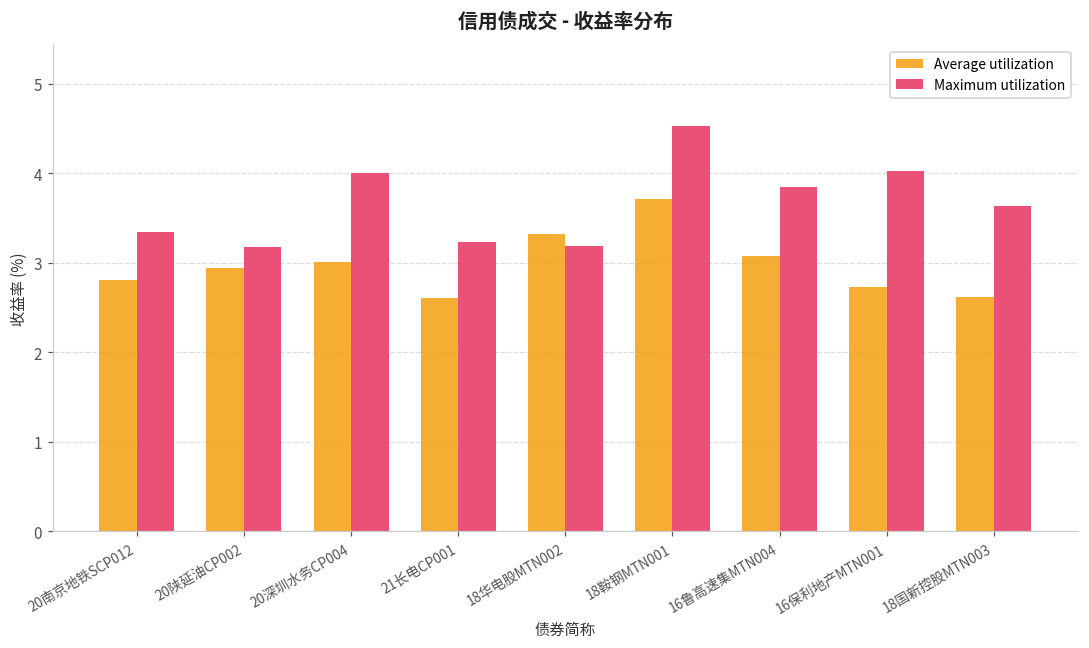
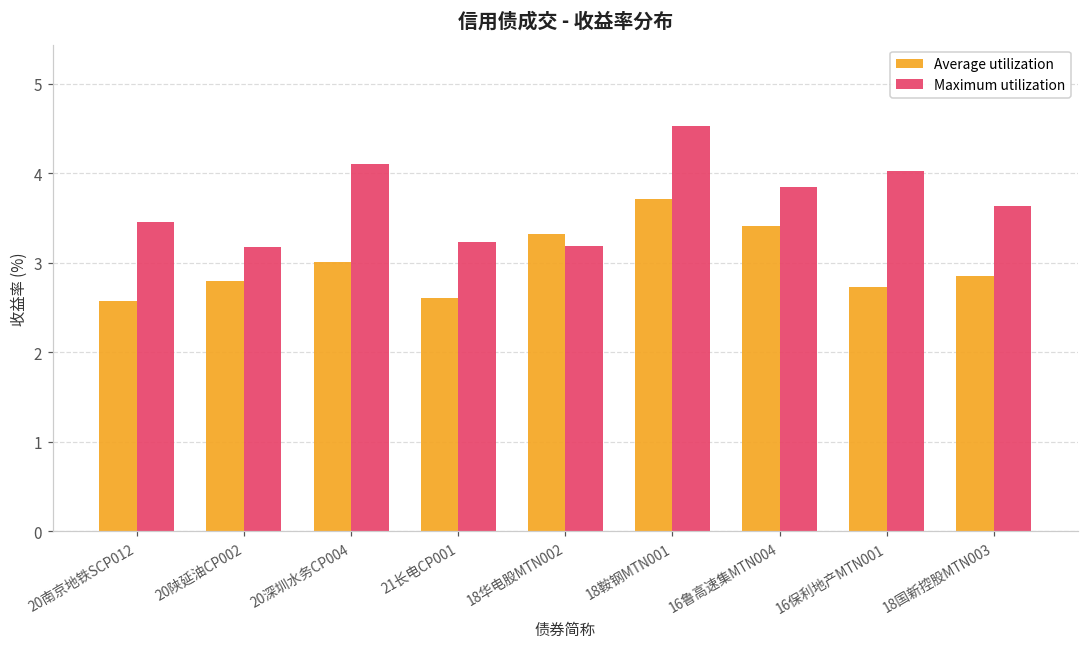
Average utilization, 20南京地铁SCP012: 2.8 -> 2.6
Maximum utilization, 20南京地铁SCP012: 3.3 -> 3.5
Average utilization, 20陕延油CP002: 2.9 -> 2.8
Maximum utilization, 20深圳水务CP004: 4.0 -> 4.1
Average utilization, 16鲁高速集MTN004: 3.1 -> 3.4
Average utilization, 18国新控股MTN003: 2.6 -> 2.9
